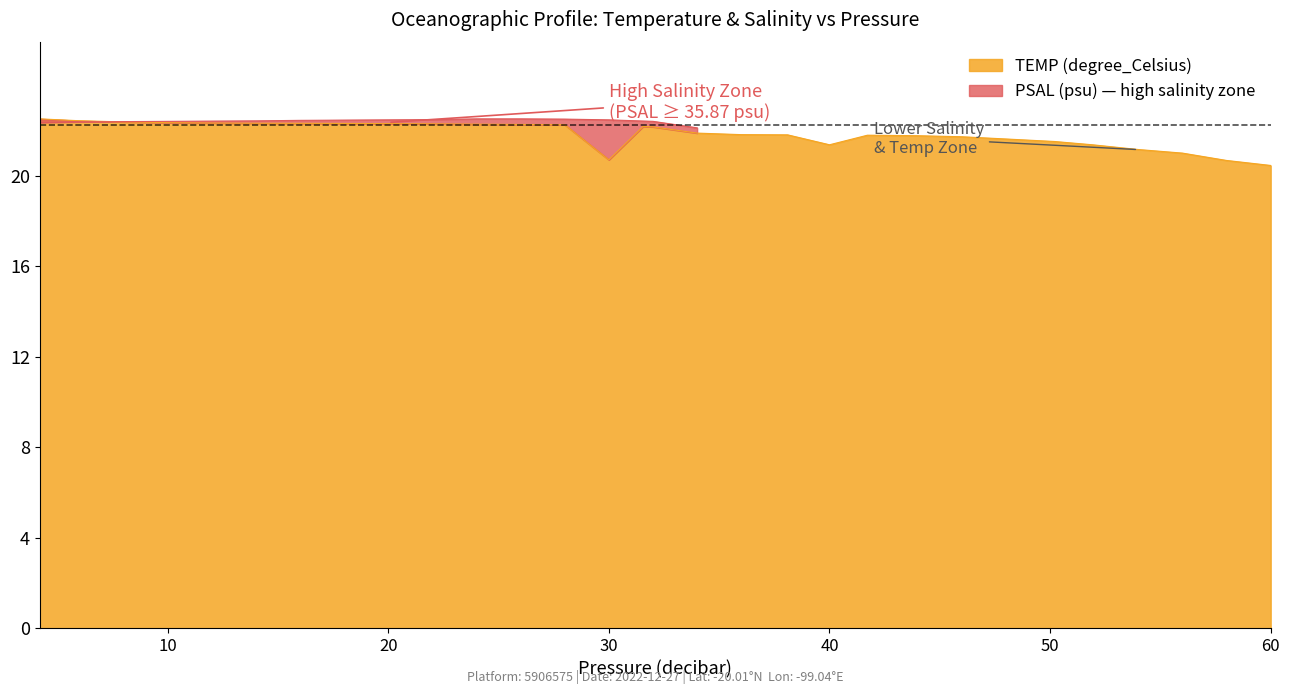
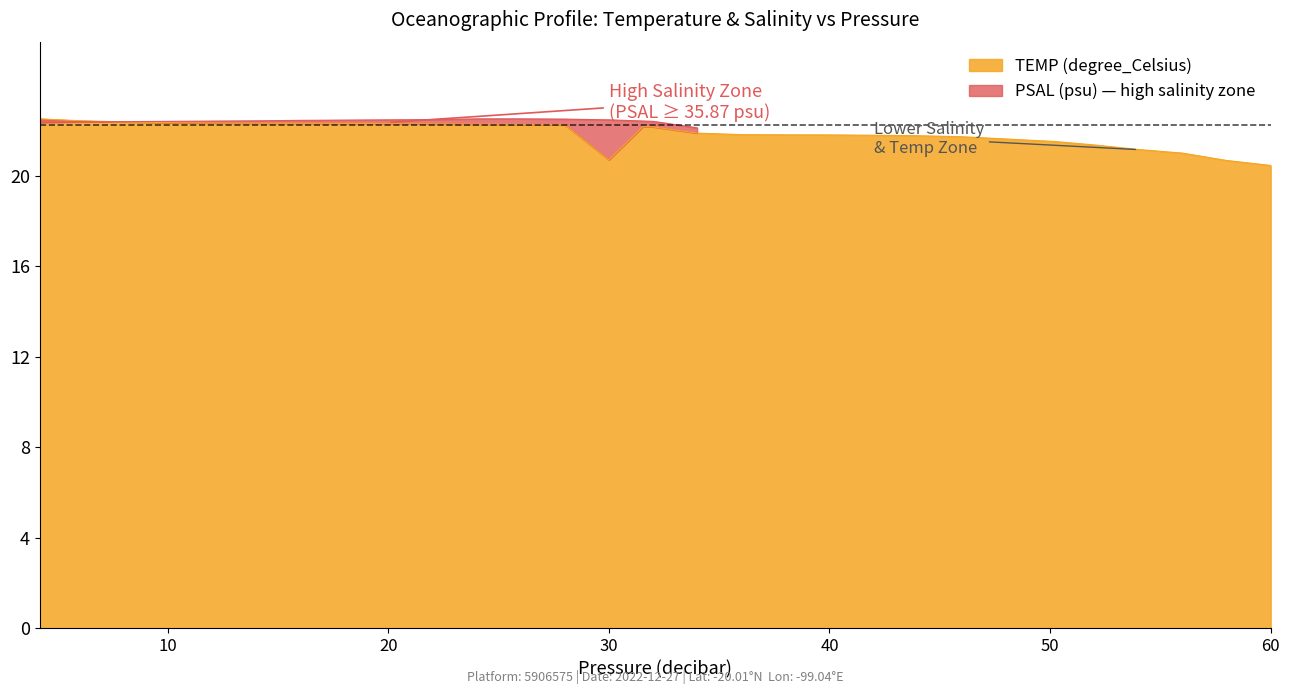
TEMP (degree_Celsius), 40: 21.4 -> 21.8
